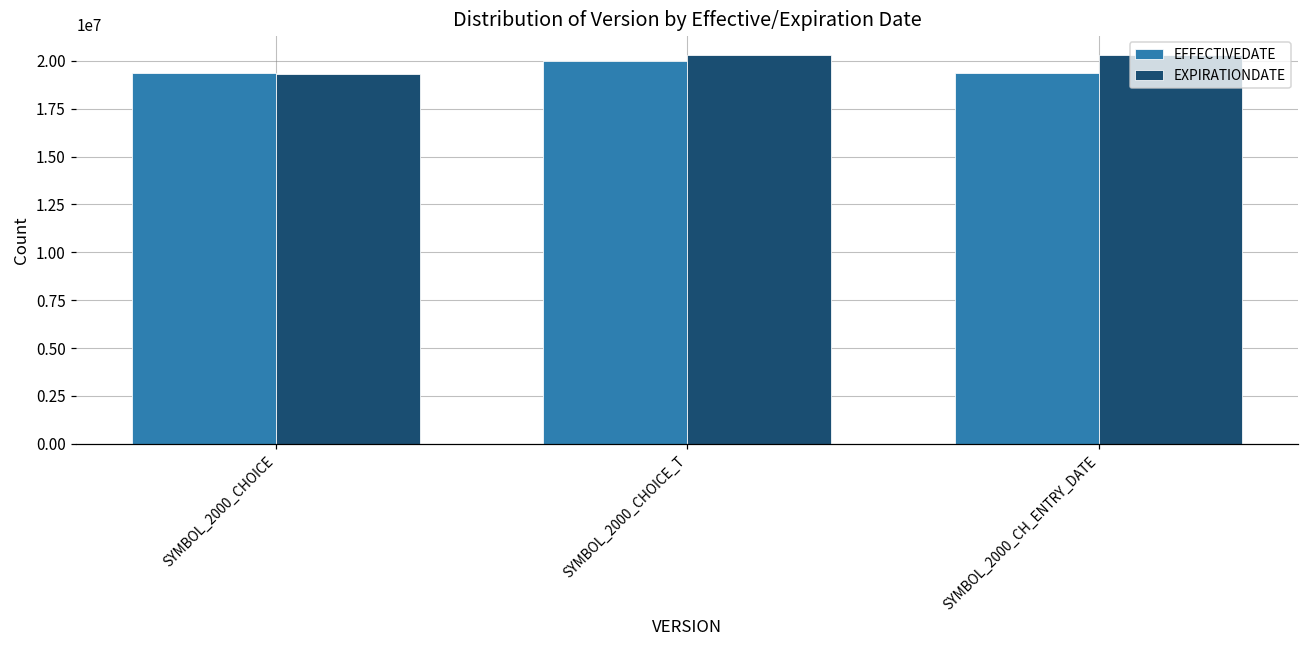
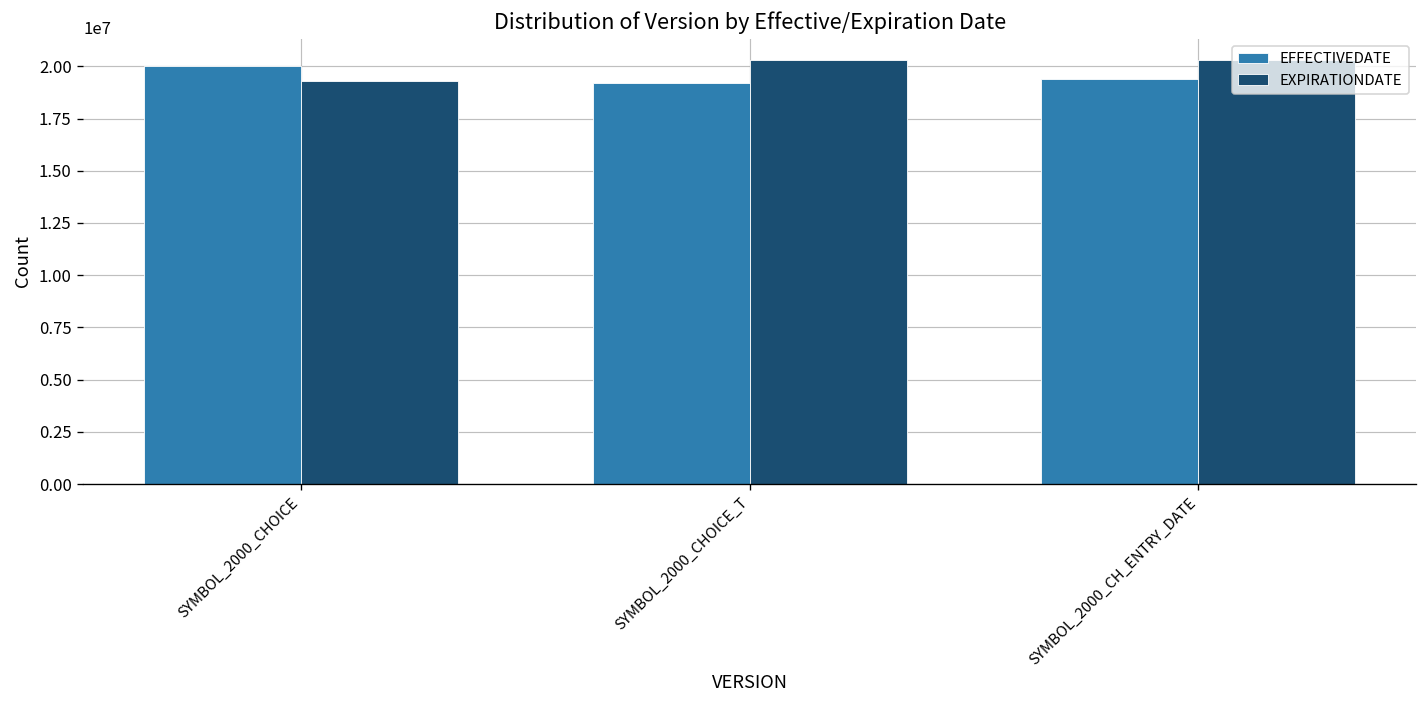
EFFECTIVEDATE, SYMBOL_2000_CHOICE: 19400000 -> 20000000
EFFECTIVEDATE, SYMBOL_2000_CHOICE_T: 20000000 -> 19200000
